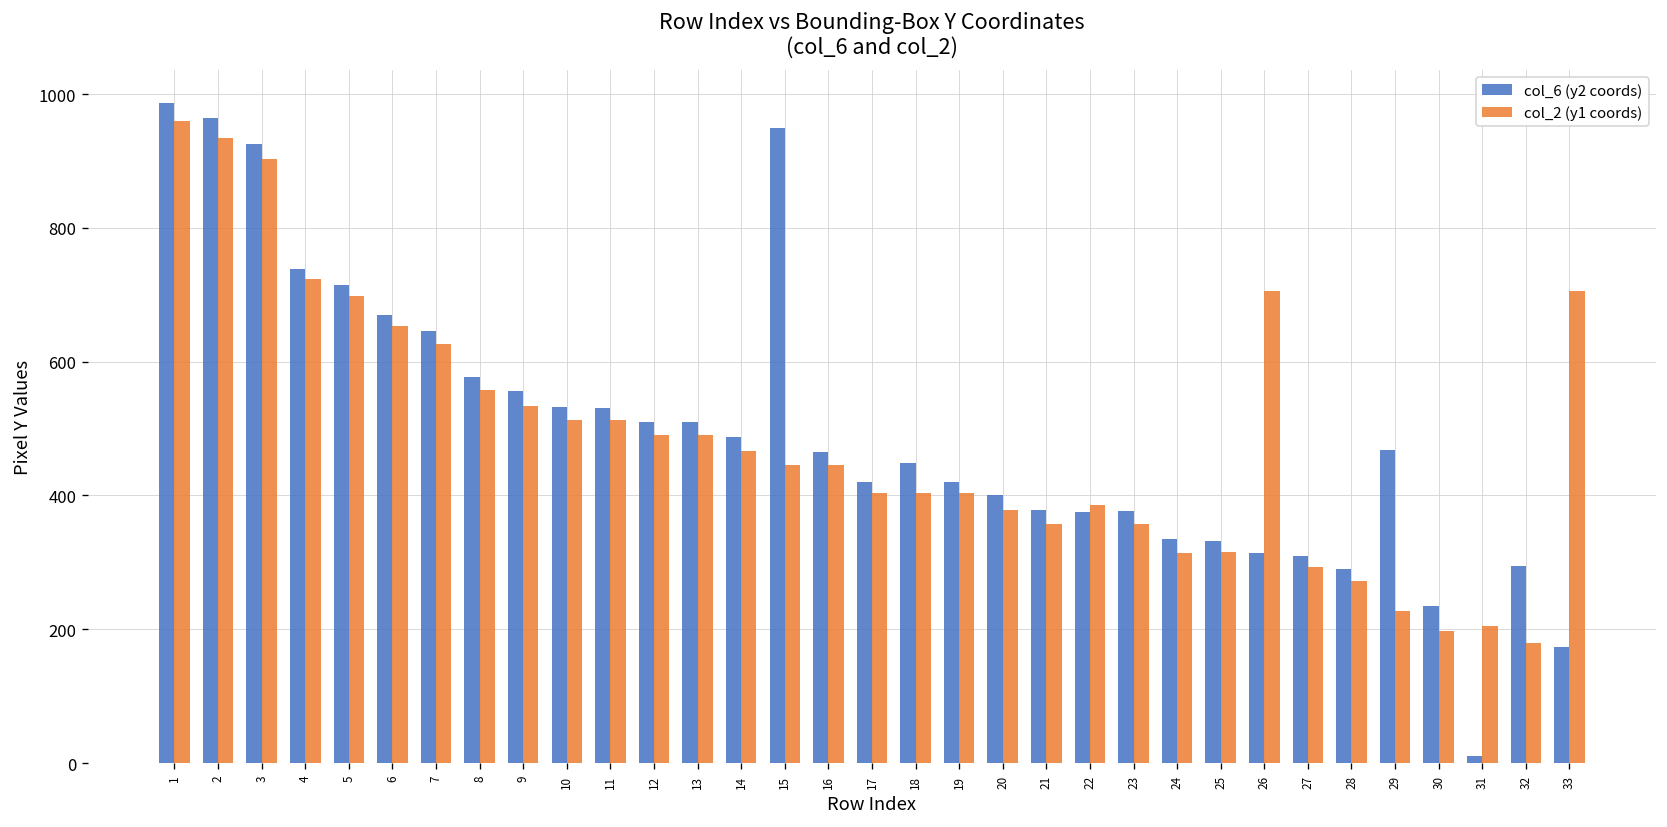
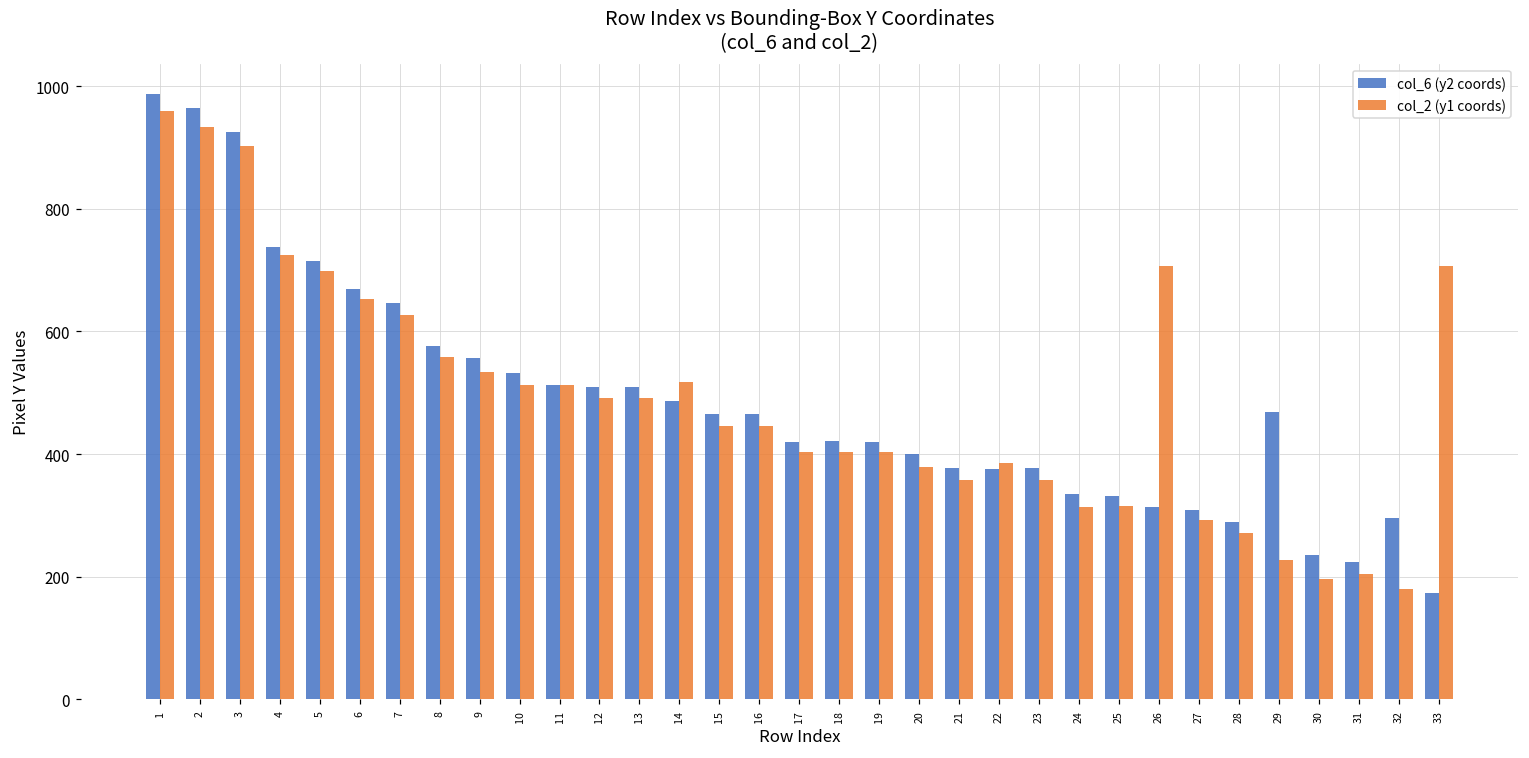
col_6 (y2 coords), 11: 530 -> 510
col_2 (y1 coords), 14: 470 -> 520
col_6 (y2 coords), 15: 950 -> 470
col_6 (y2 coords), 18: 450 -> 420
col_6 (y2 coords), 31: 10 -> 220
